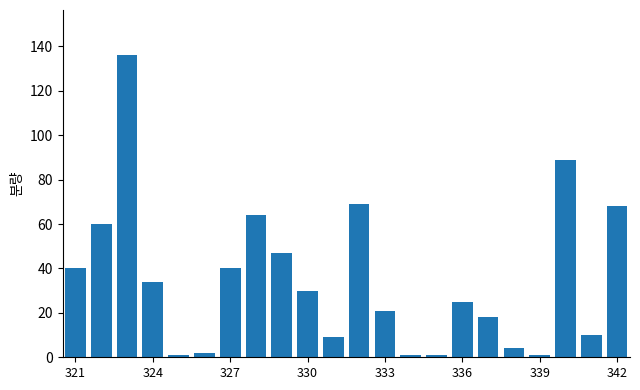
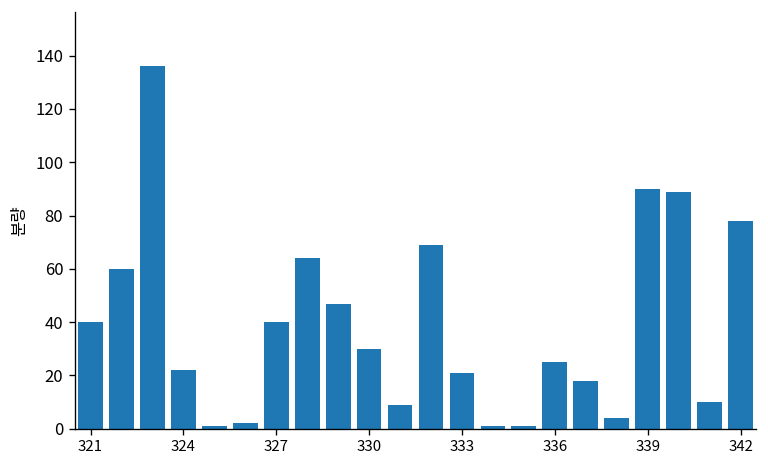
324: 34 -> 22
339: 1 -> 90
342: 68 -> 78
